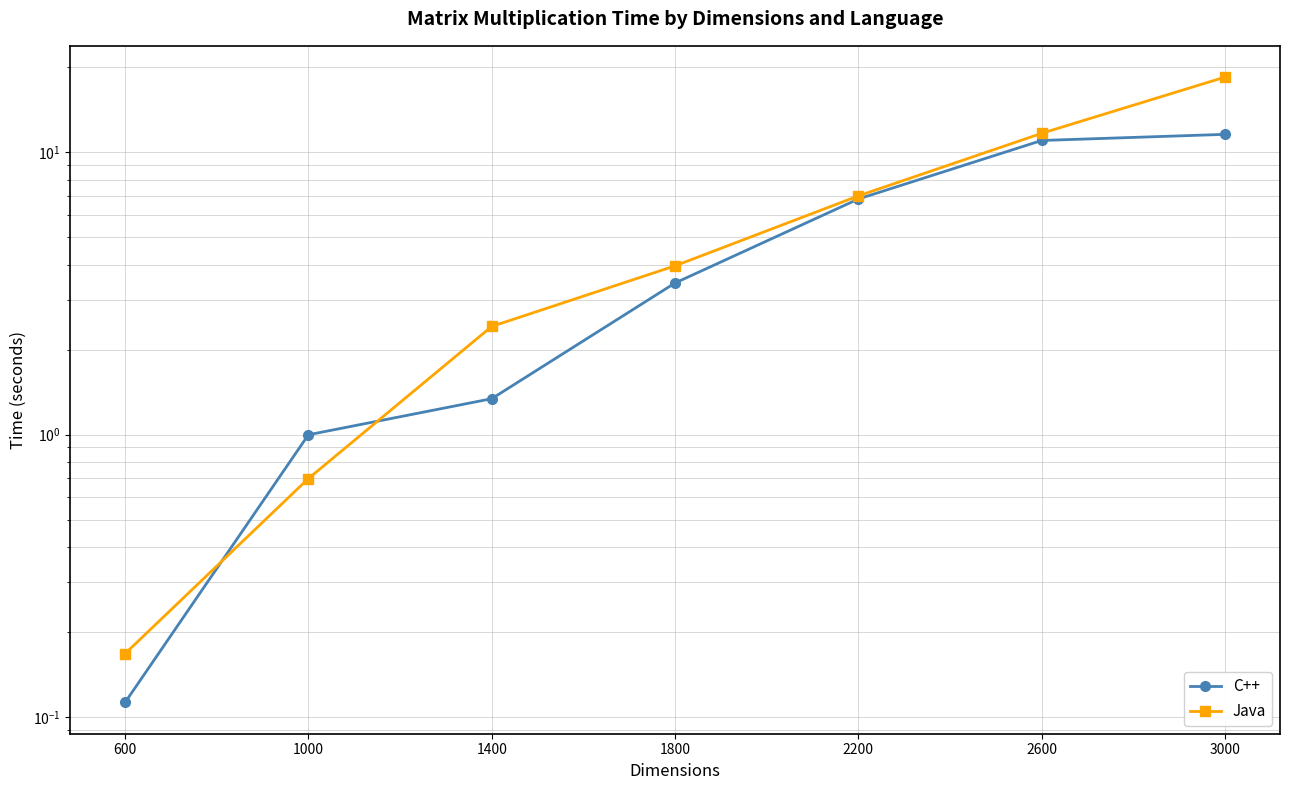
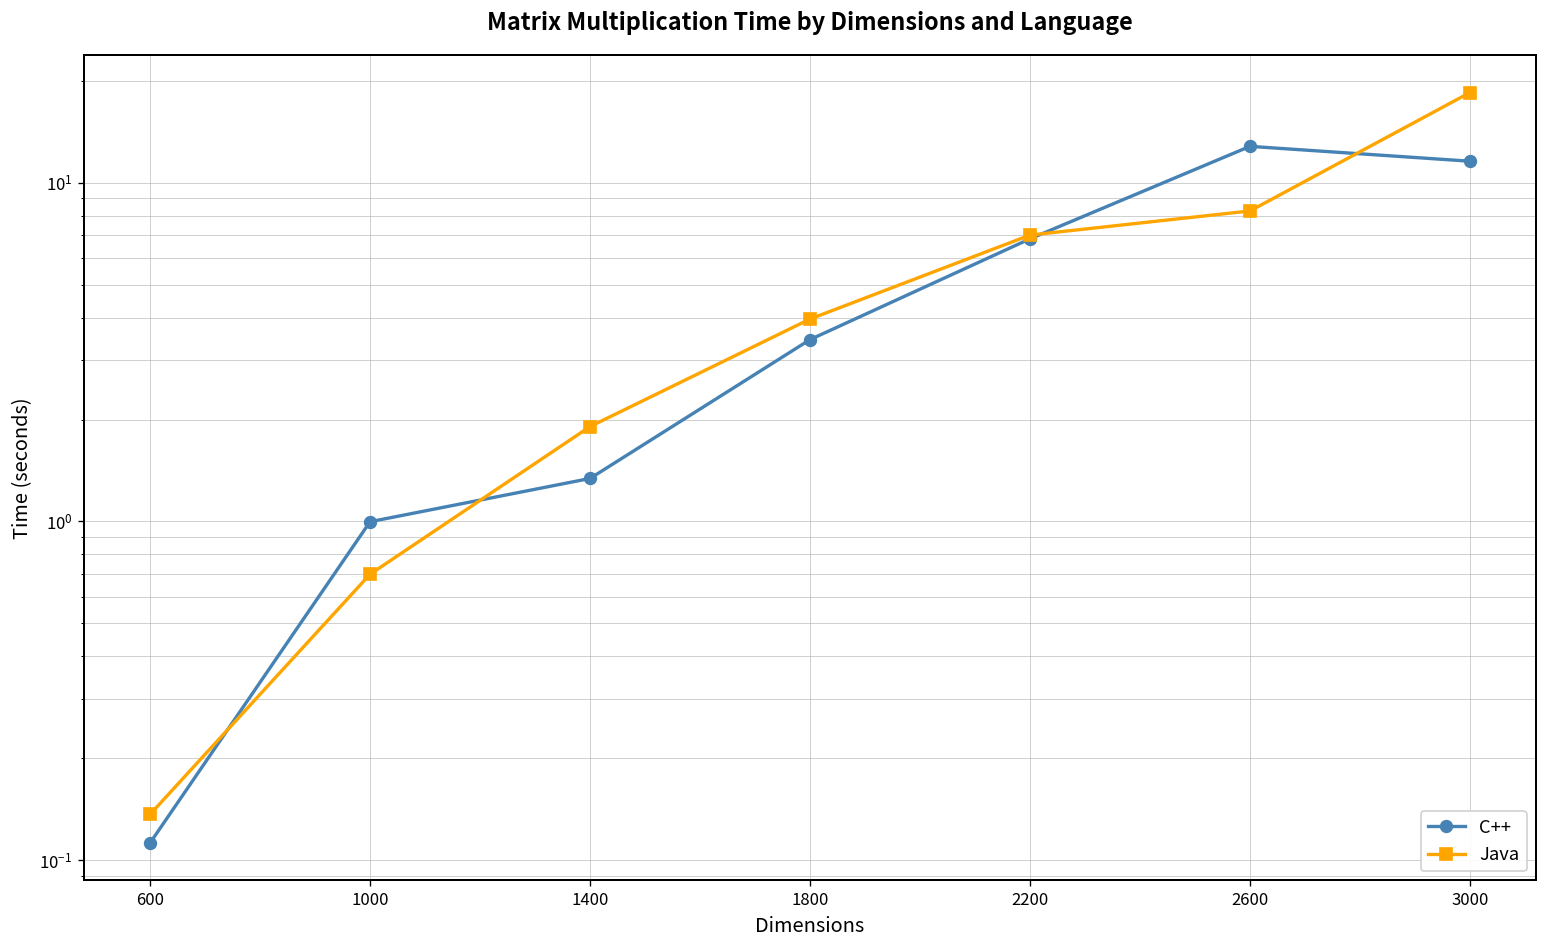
Java, 600: 0.17 -> 0.14
Java, 1400: 2.4 -> 1.9
C++, 2600: 11.0 -> 13
Java, 2600: 11.7 -> 8.3
